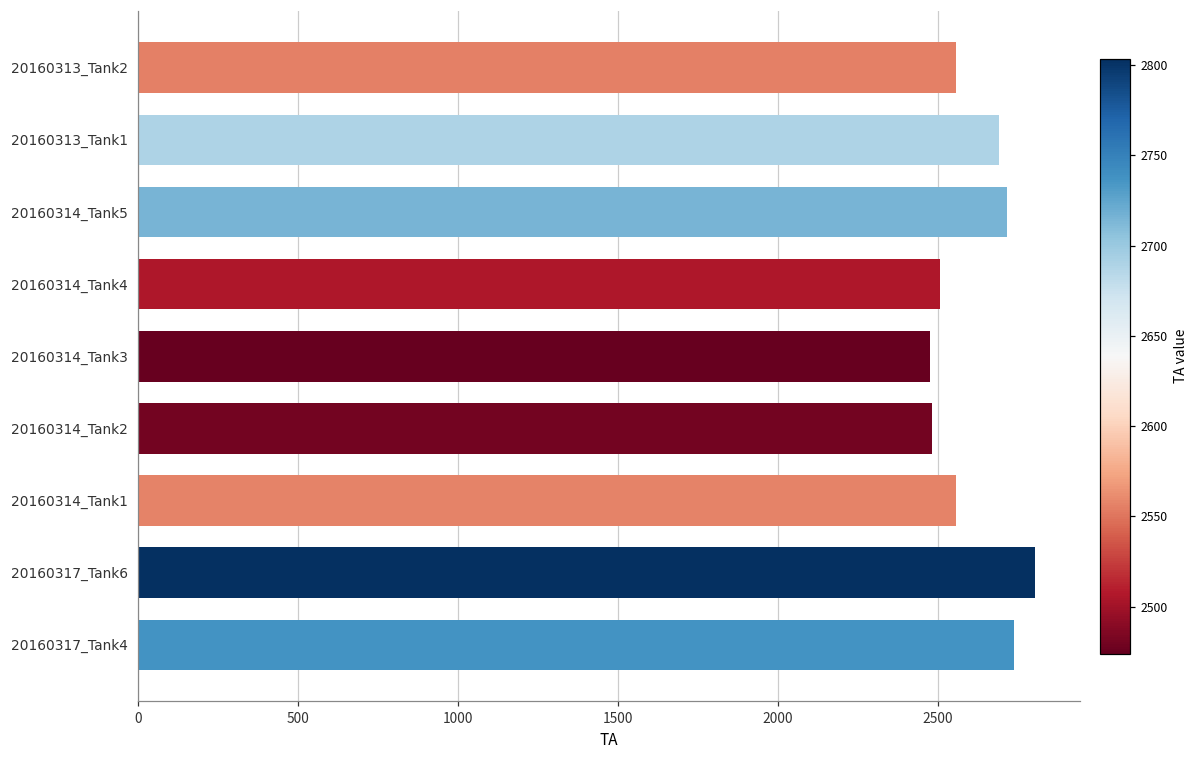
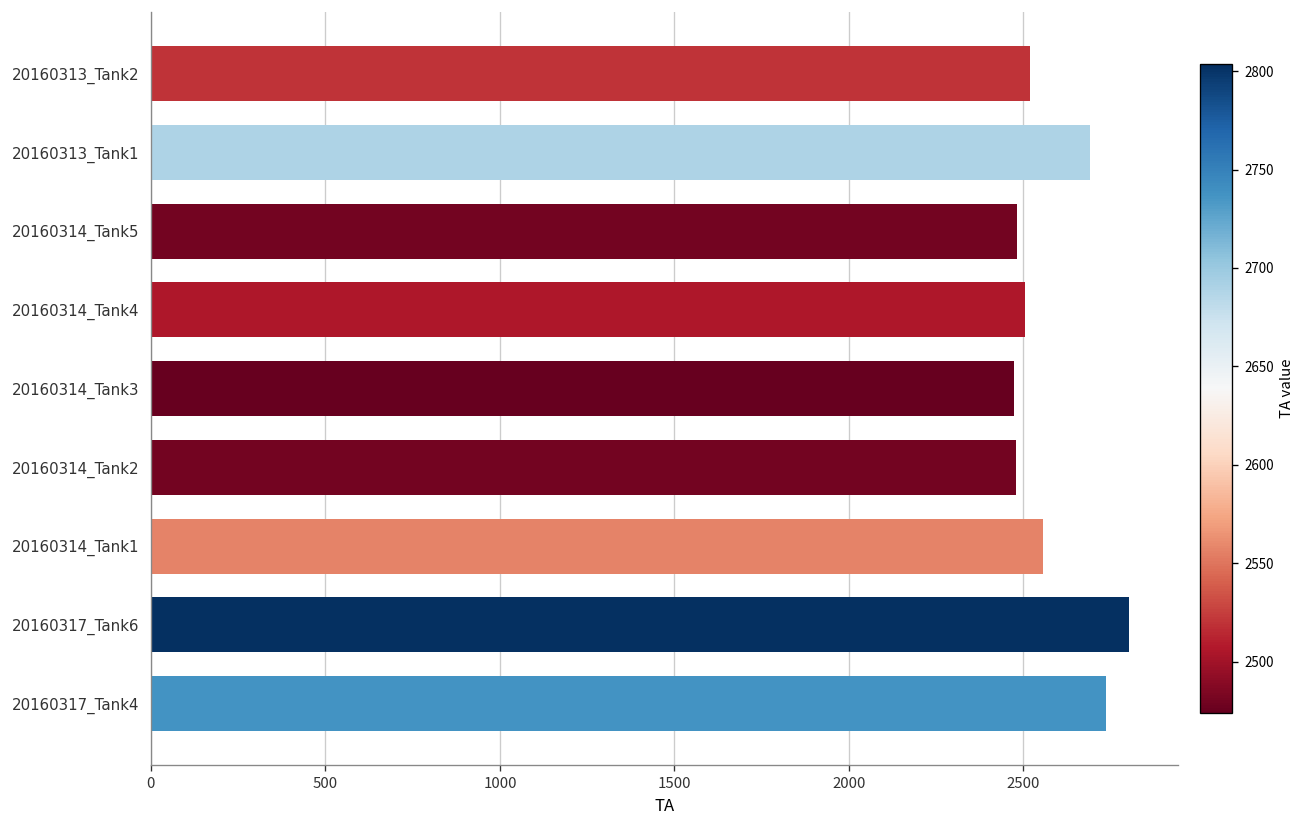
20160313_Tank2: 2560 -> 2520
20160314_Tank5: 2720 -> 2480
